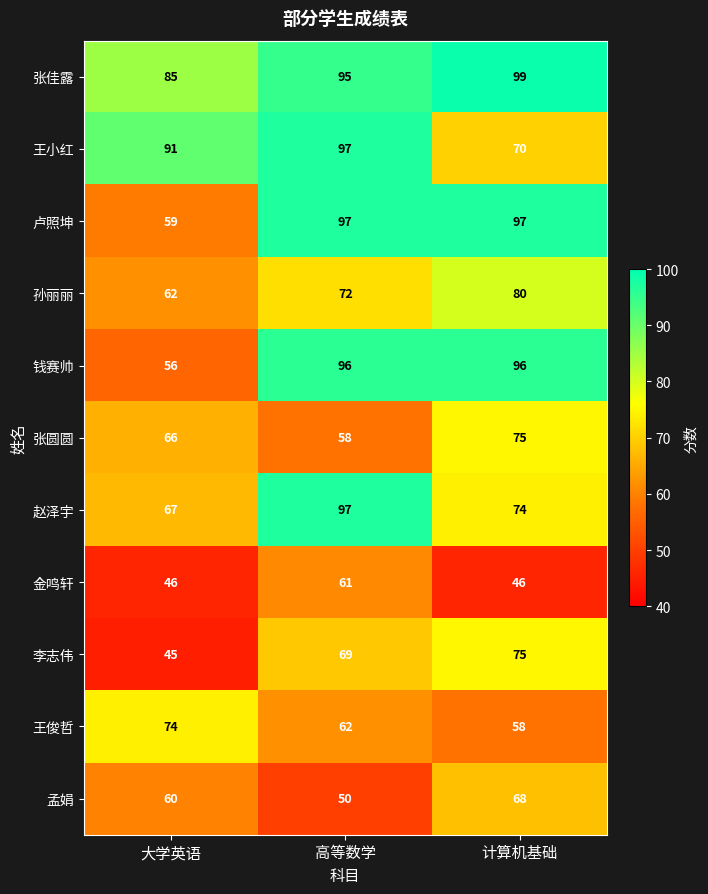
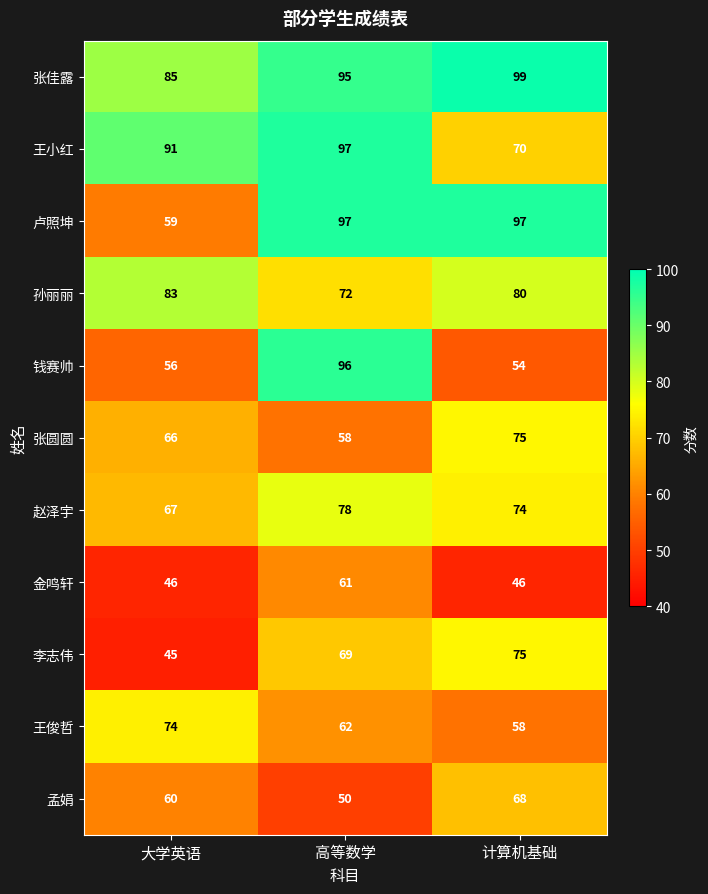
孙丽丽, 大学英语: 62 -> 83
钱赛帅, 计算机基础: 96 -> 54
赵泽宇, 高等数学: 97 -> 78
